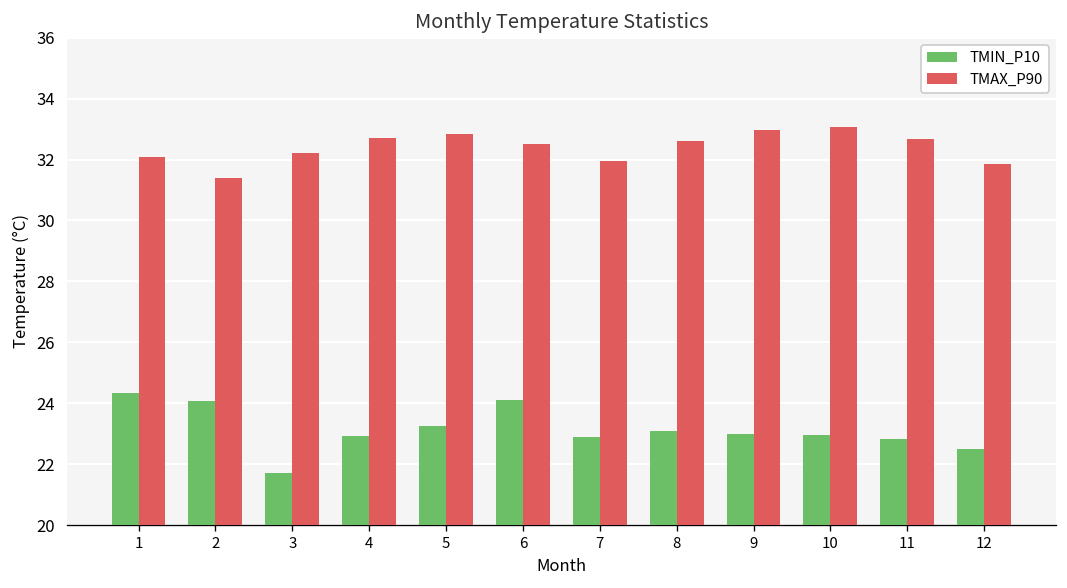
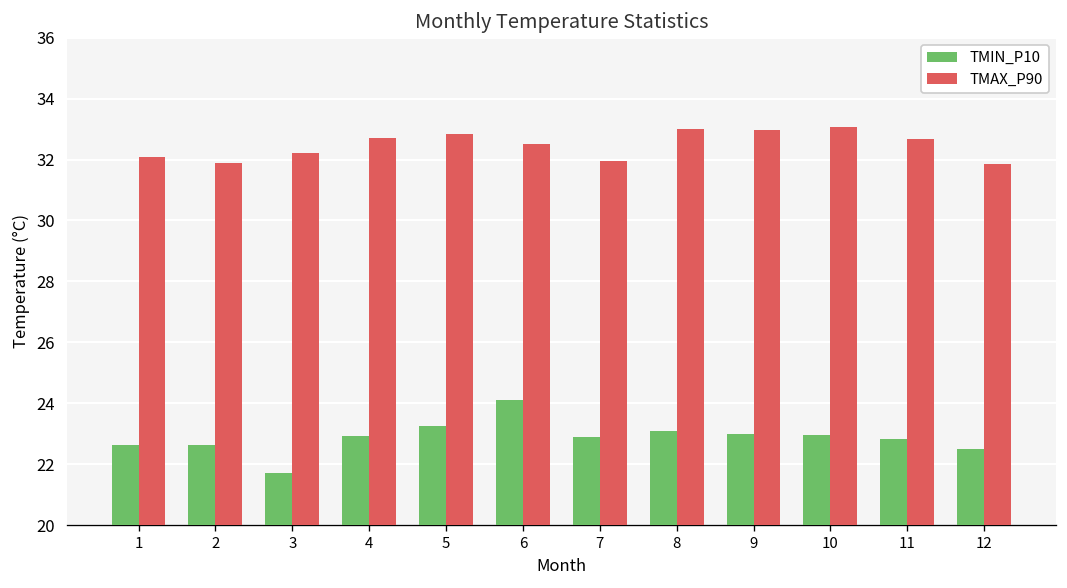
TMIN_P10, 1: 24.3 -> 22.6
TMIN_P10, 2: 24.1 -> 22.6
TMAX_P90, 2: 31.4 -> 31.9
TMAX_P90, 8: 32.6 -> 33.0
